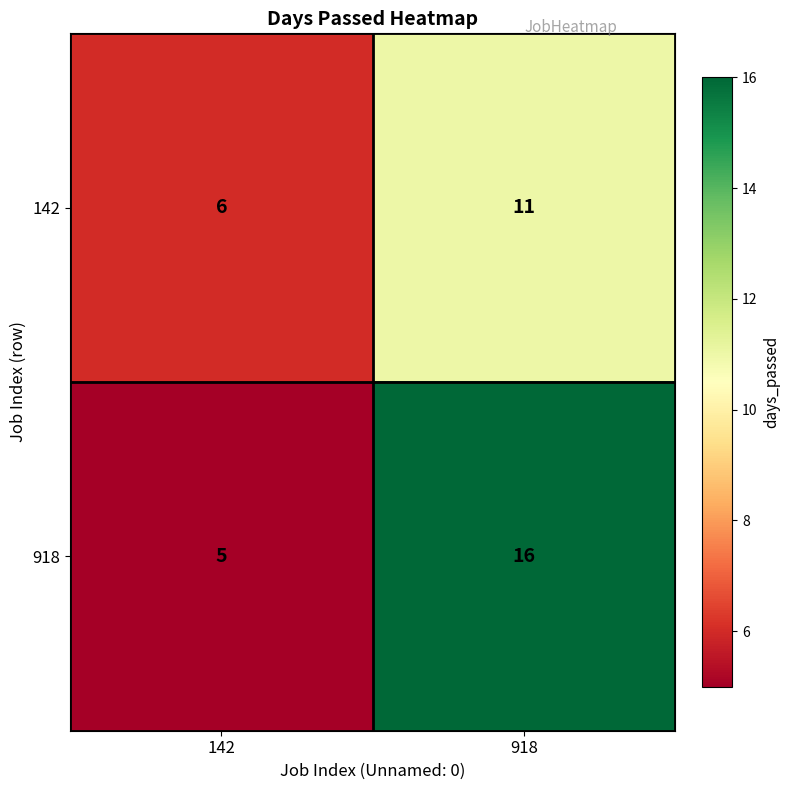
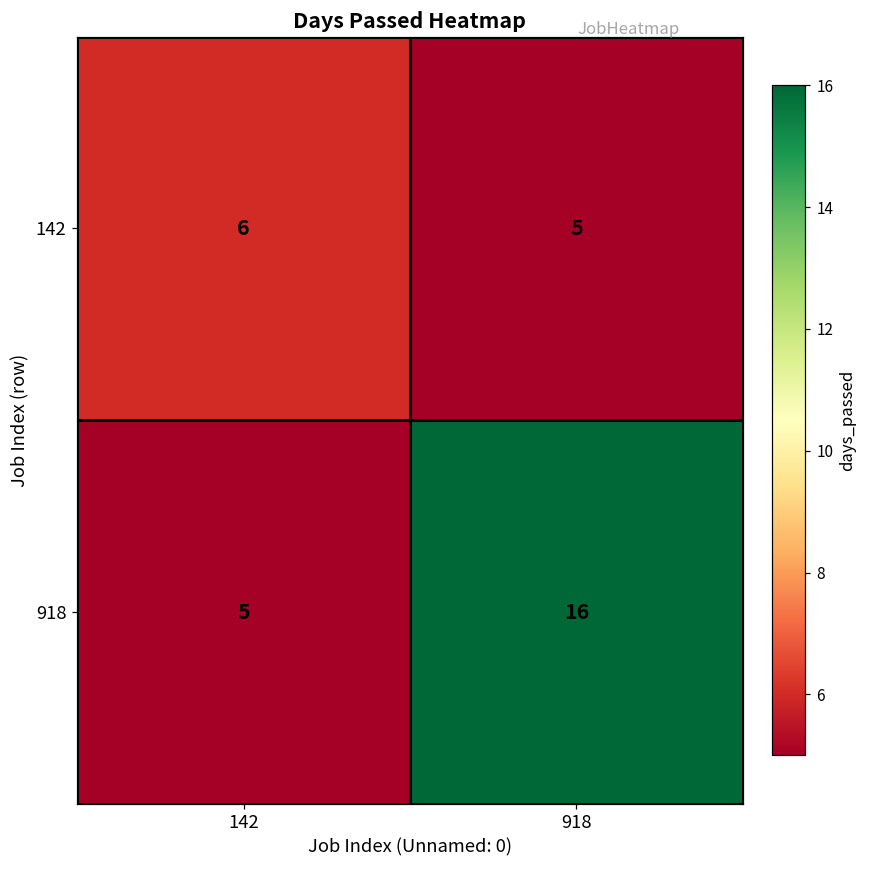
142, 918: 11 -> 5
